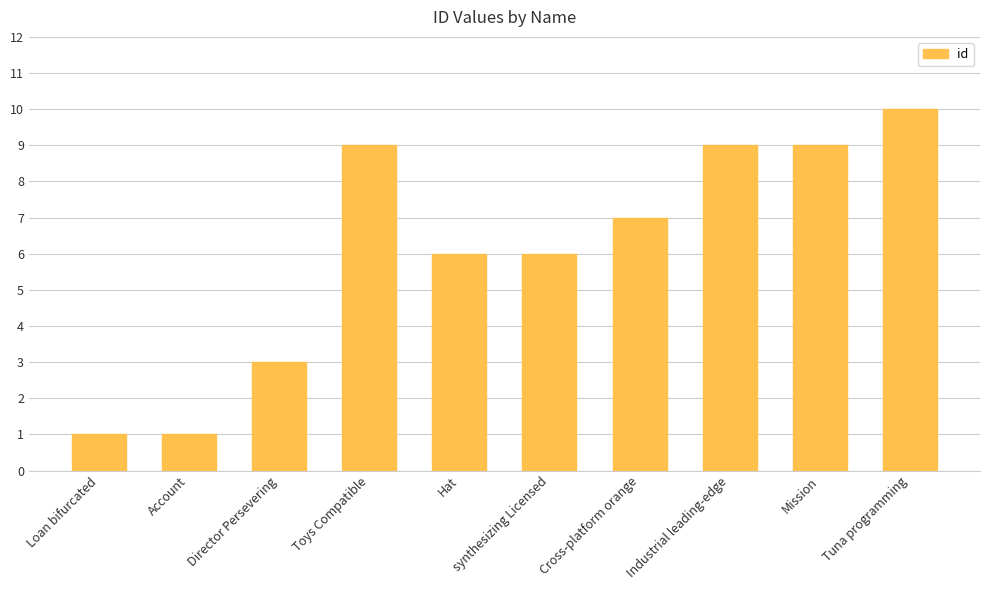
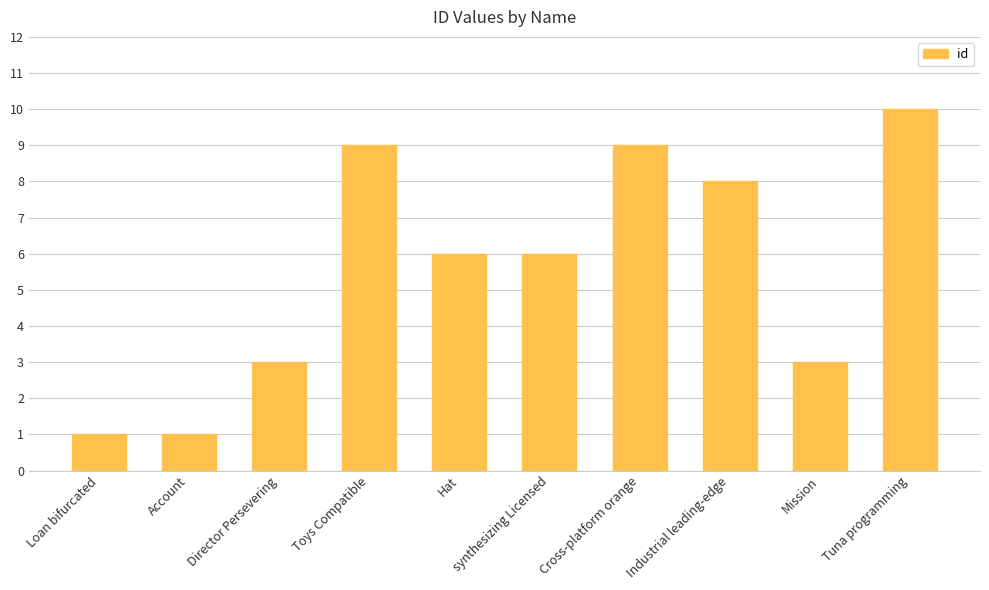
Cross-platform orange: 7 -> 9
Industrial leading-edge: 9 -> 8
Mission: 9 -> 3
